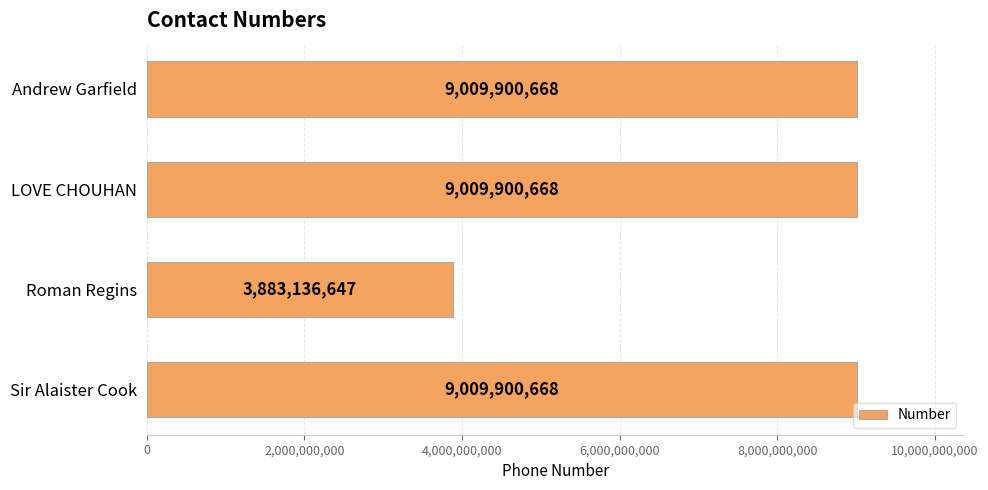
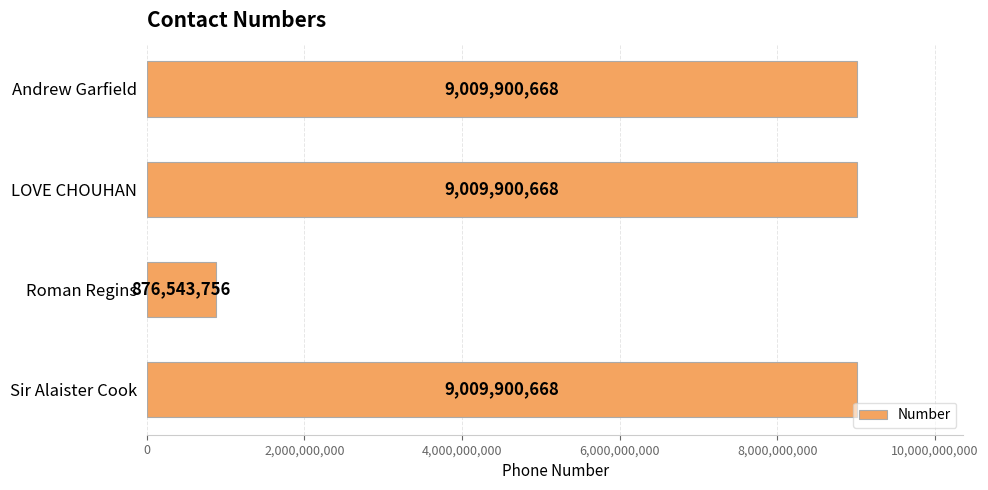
Roman Regins: 3,883,136,647 -> 876,543,756
